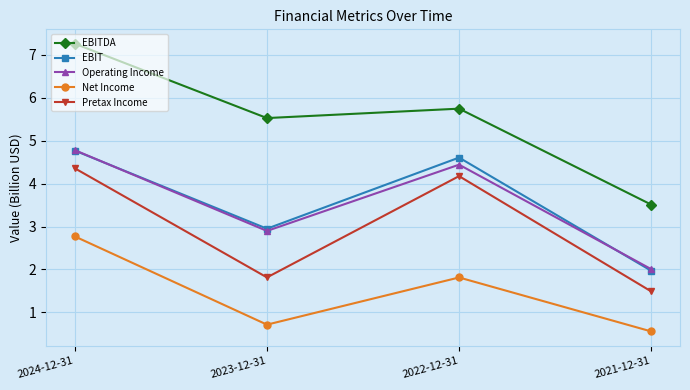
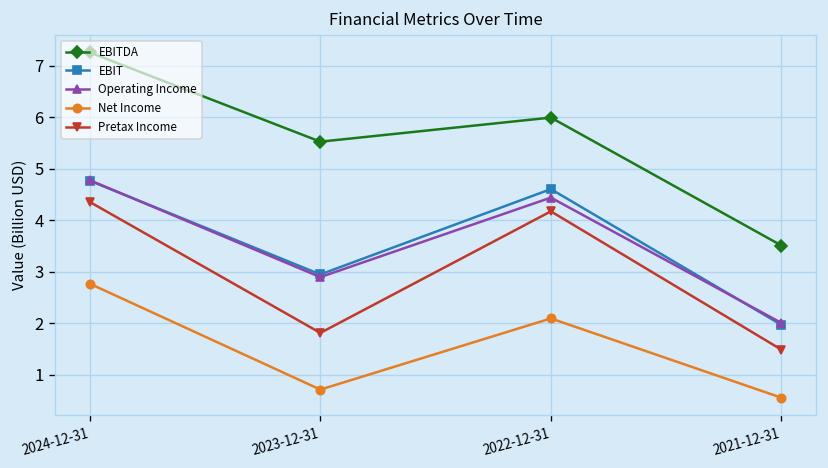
EBITDA, 2022-12-31: 5.7 -> 6.0
Net Income, 2022-12-31: 1.8 -> 2.1
